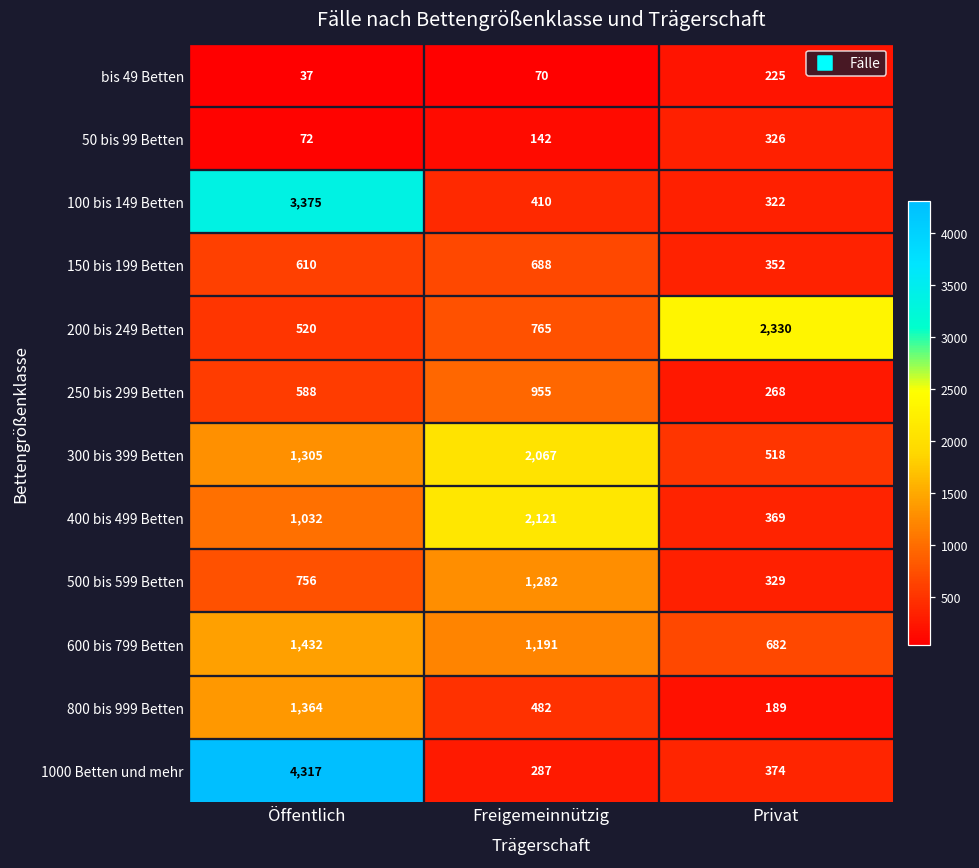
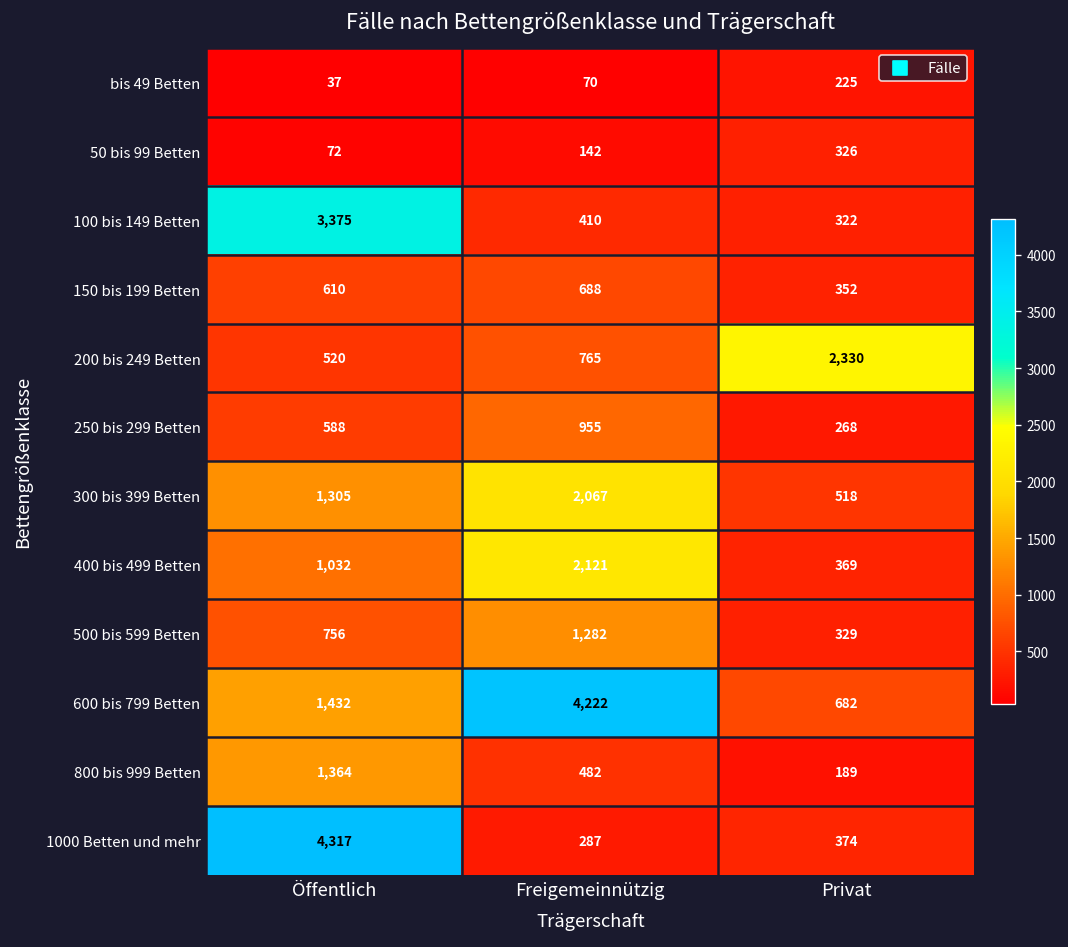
600 bis 799 Betten, Freigemeinnützig: 1,191 -> 4,222
